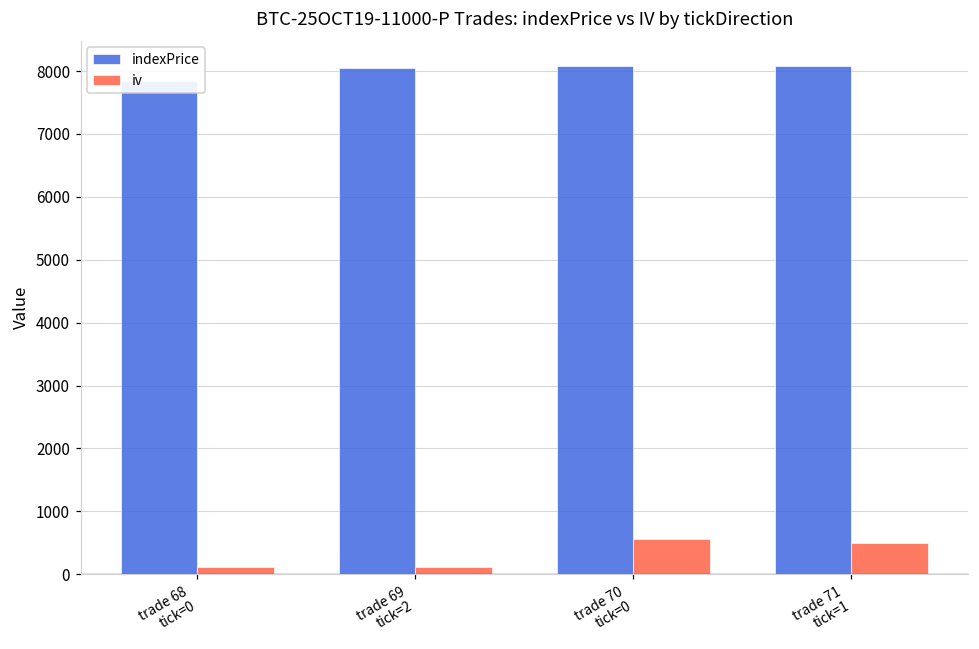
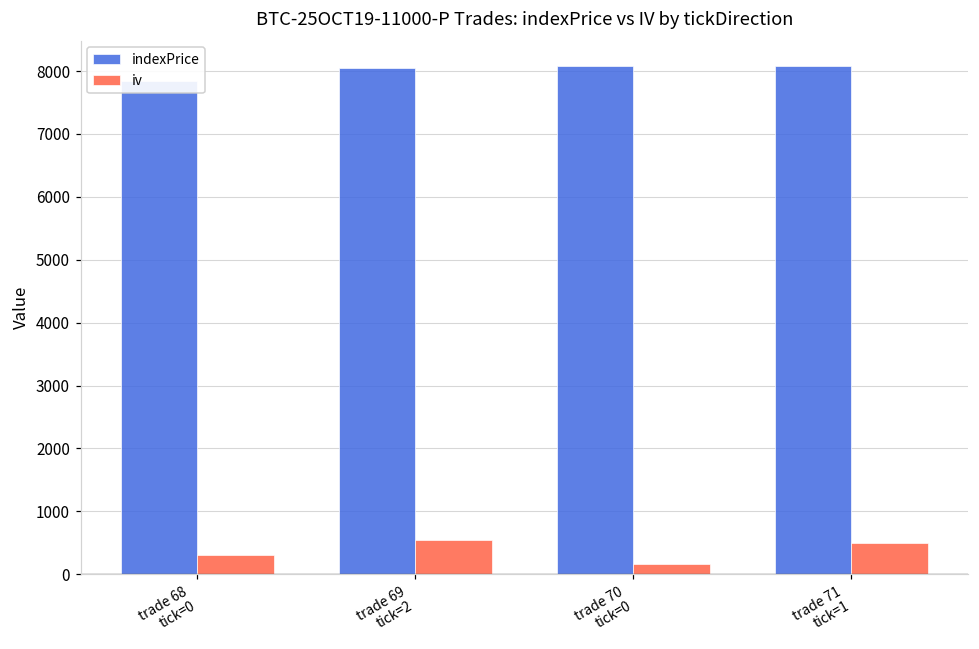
iv, trade 68 tick=0: 100 -> 300
iv, trade 69 tick=2: 100 -> 500
iv, trade 70 tick=0: 600 -> 200
